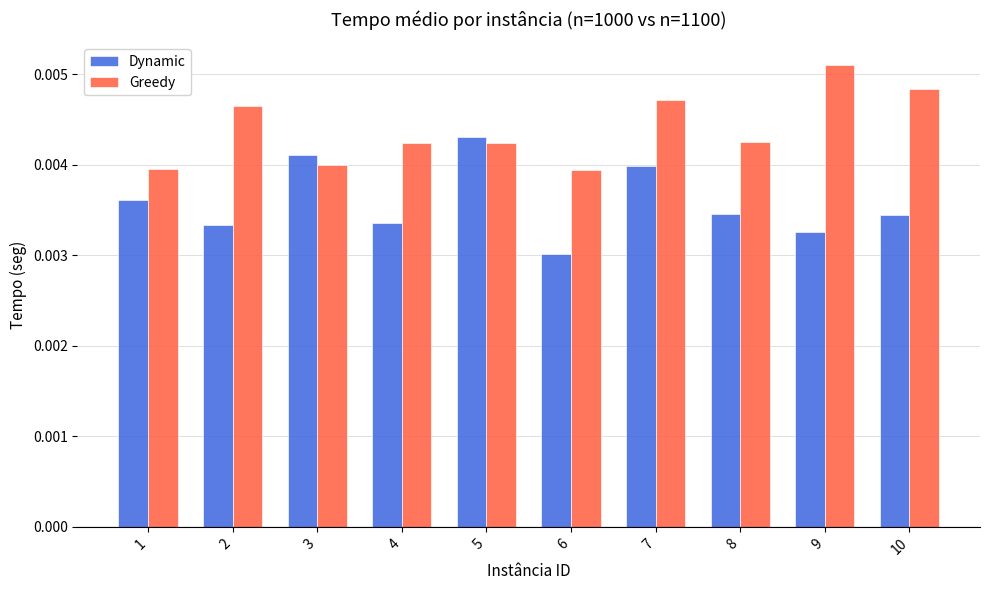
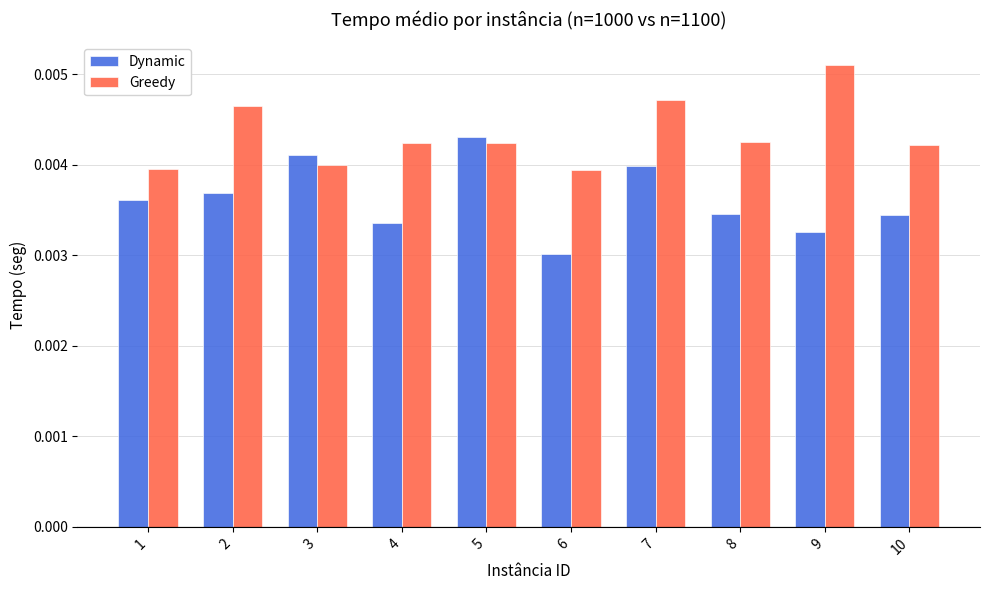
Dynamic, 2: 0.0033 -> 0.0037
Greedy, 10: 0.0048 -> 0.0042
